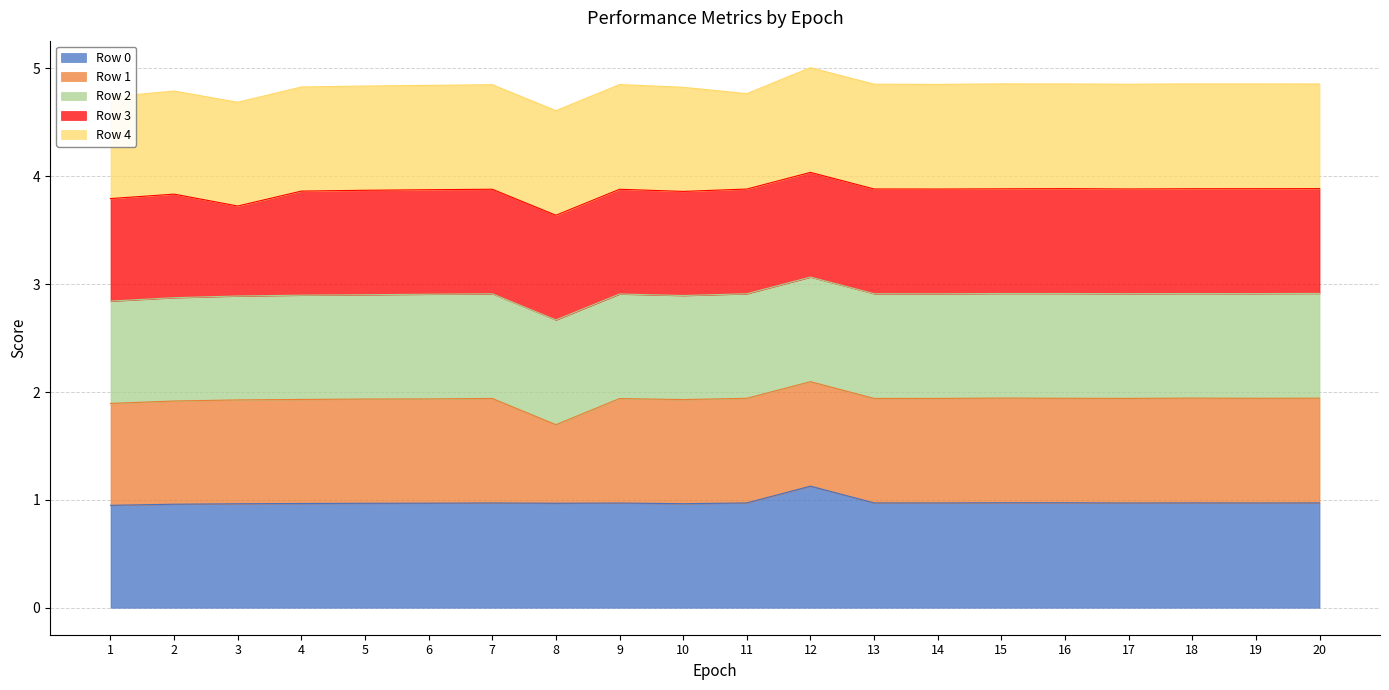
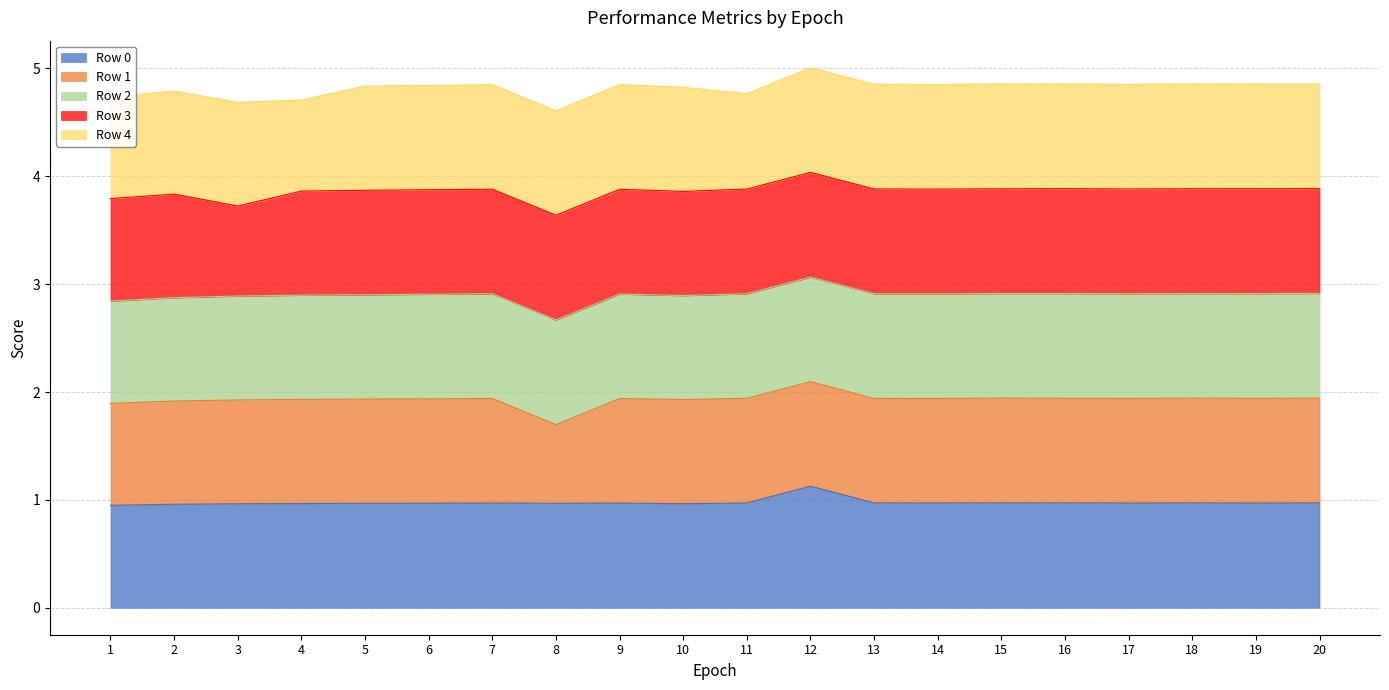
Row 4, 4: 0.97 -> 0.84
